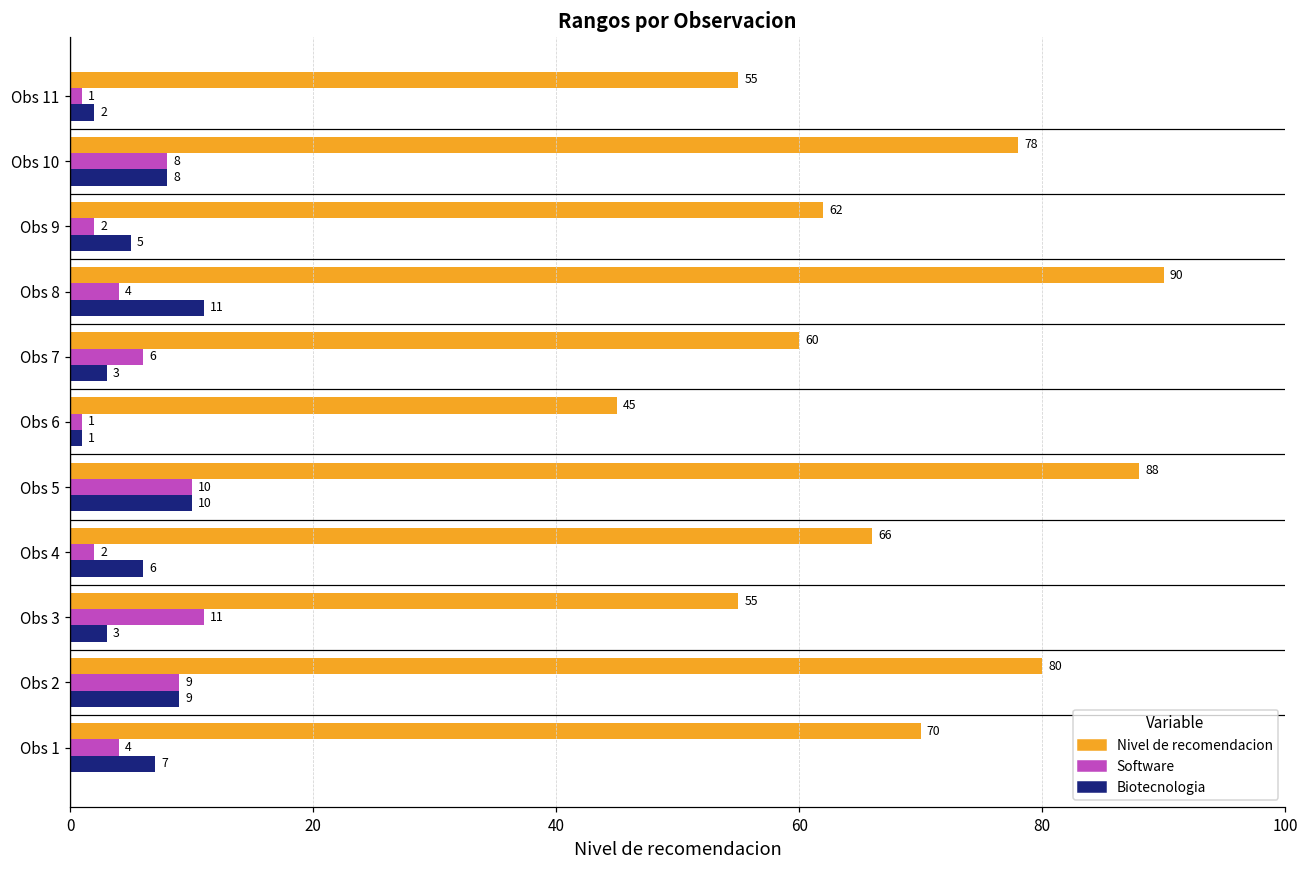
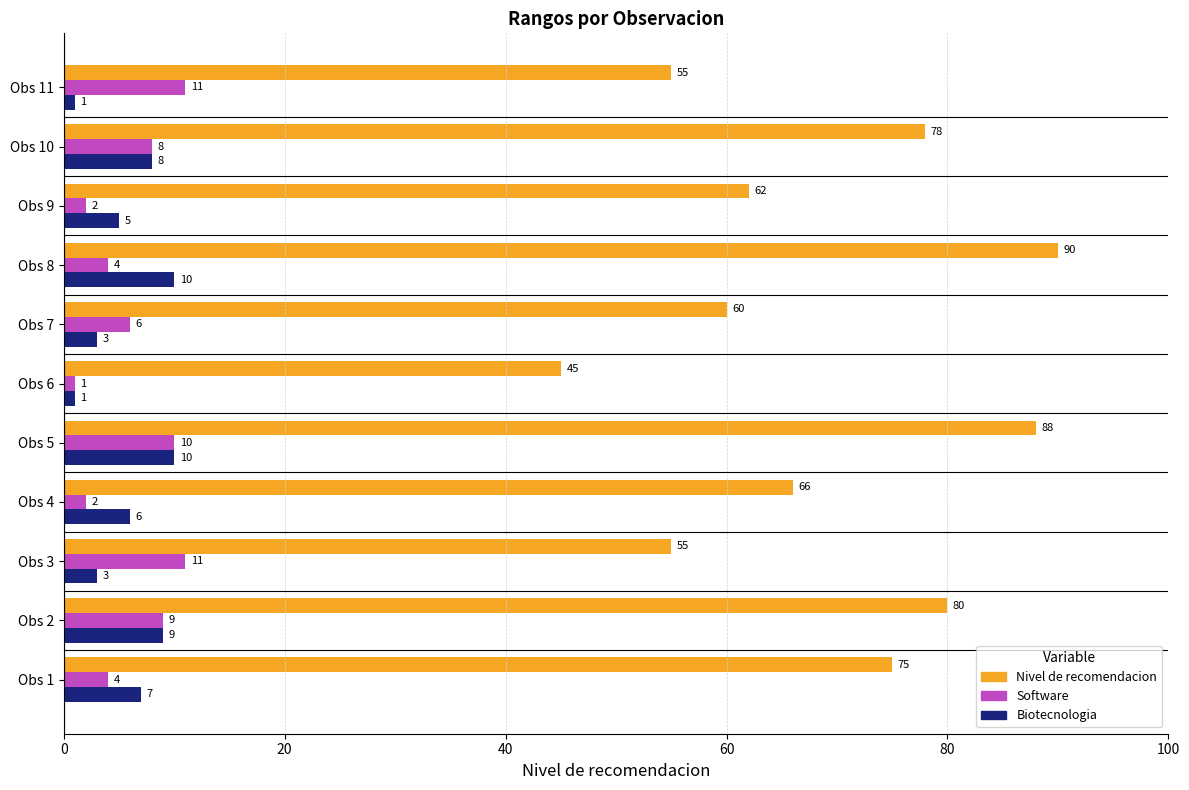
Software, Obs 11: 1 -> 11
Biotecnologia, Obs 11: 2 -> 1
Biotecnologia, Obs 8: 11 -> 10
Nivel de recomendacion, Obs 1: 70 -> 75
